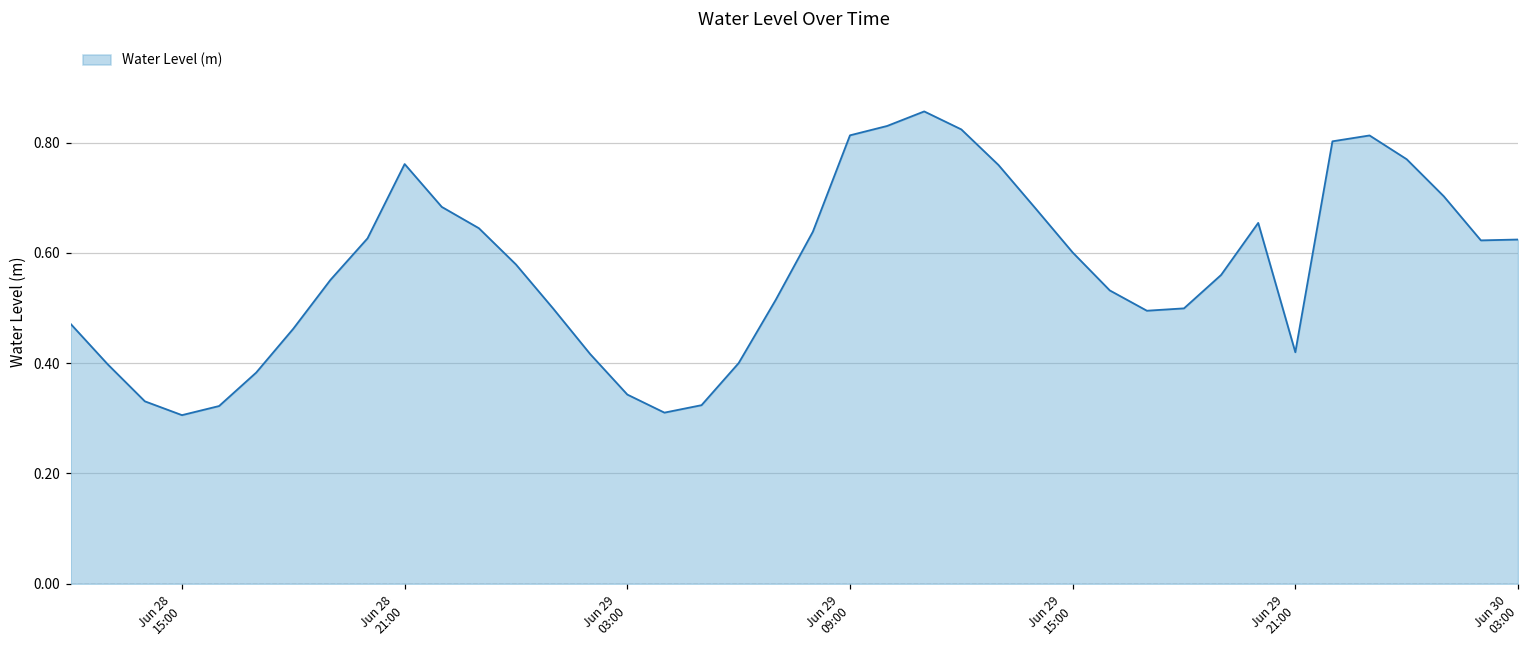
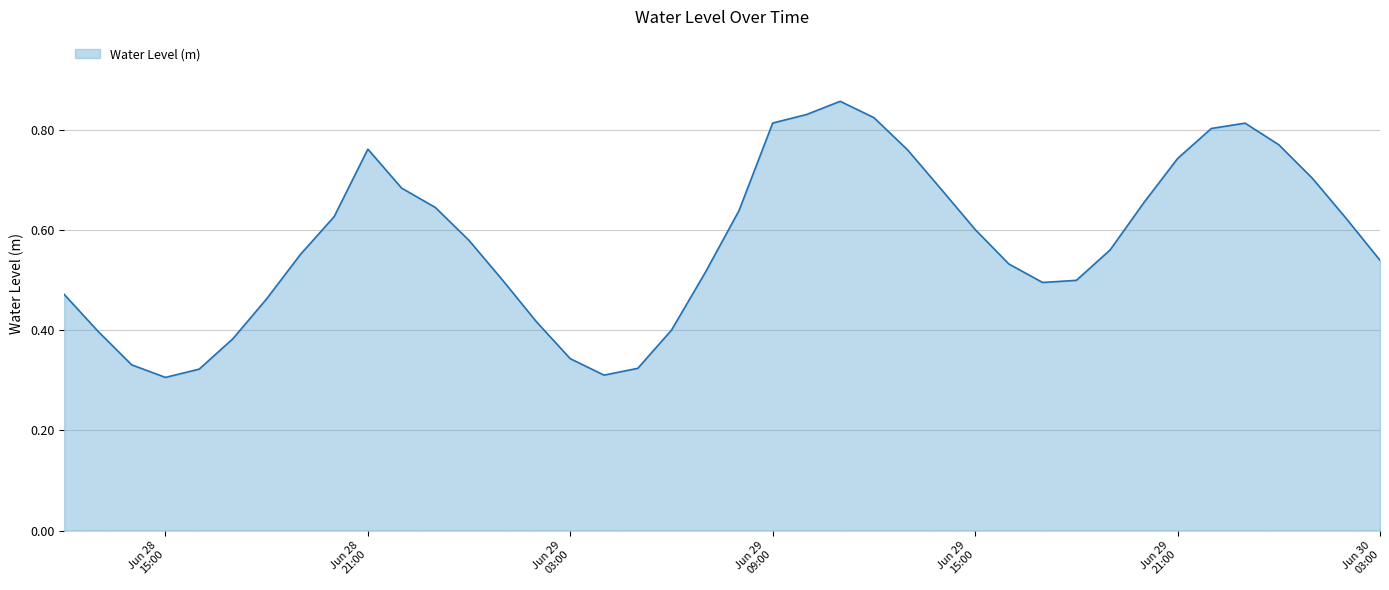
Jun 29 21:00: 0.42 -> 0.74
Jun 30 03:00: 0.62 -> 0.54
